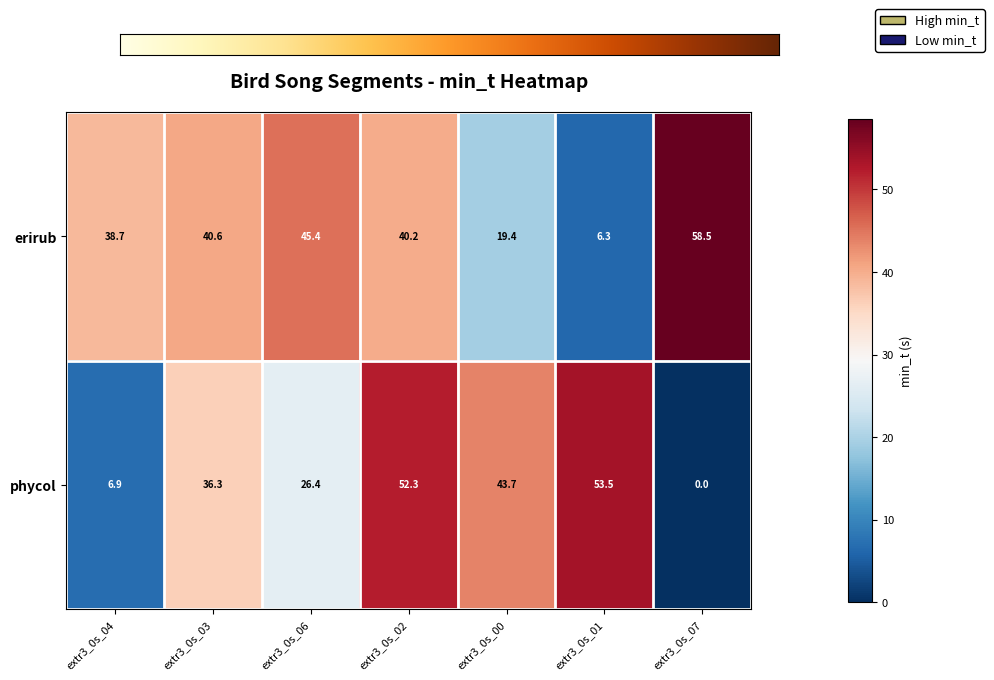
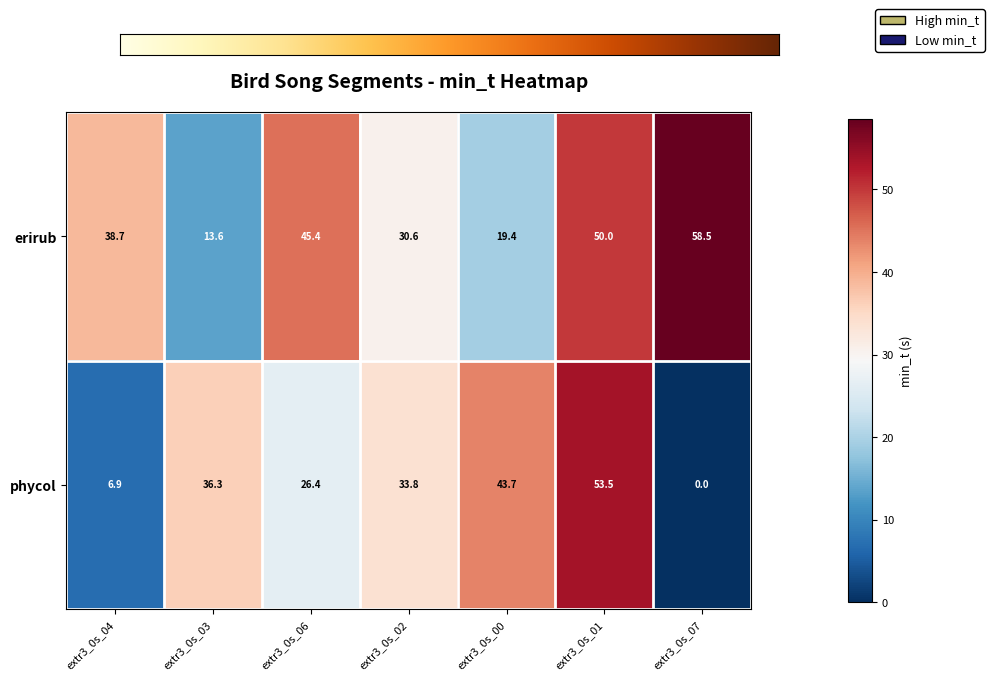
erirub, extr3_0s_03: 40.6 -> 13.6
erirub, extr3_0s_02: 40.2 -> 30.6
erirub, extr3_0s_01: 6.3 -> 50.0
phycol, extr3_0s_02: 52.3 -> 33.8
